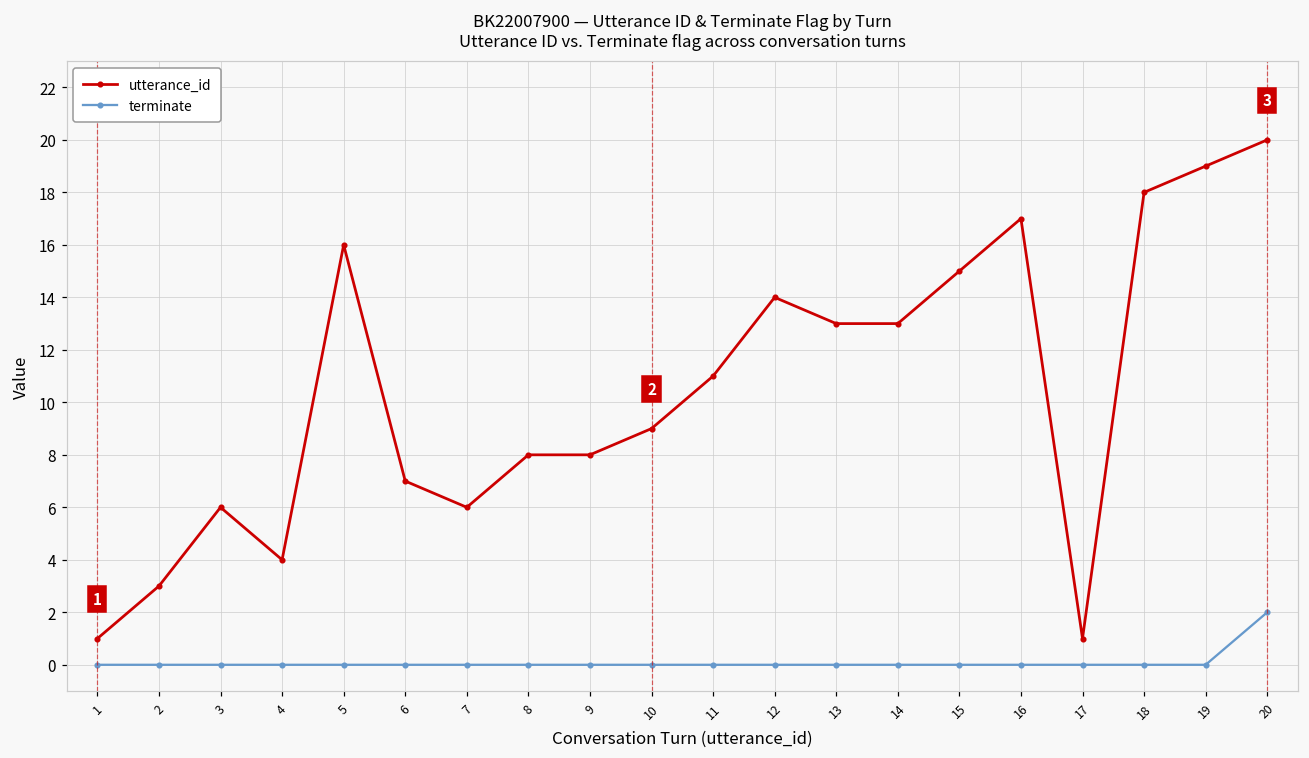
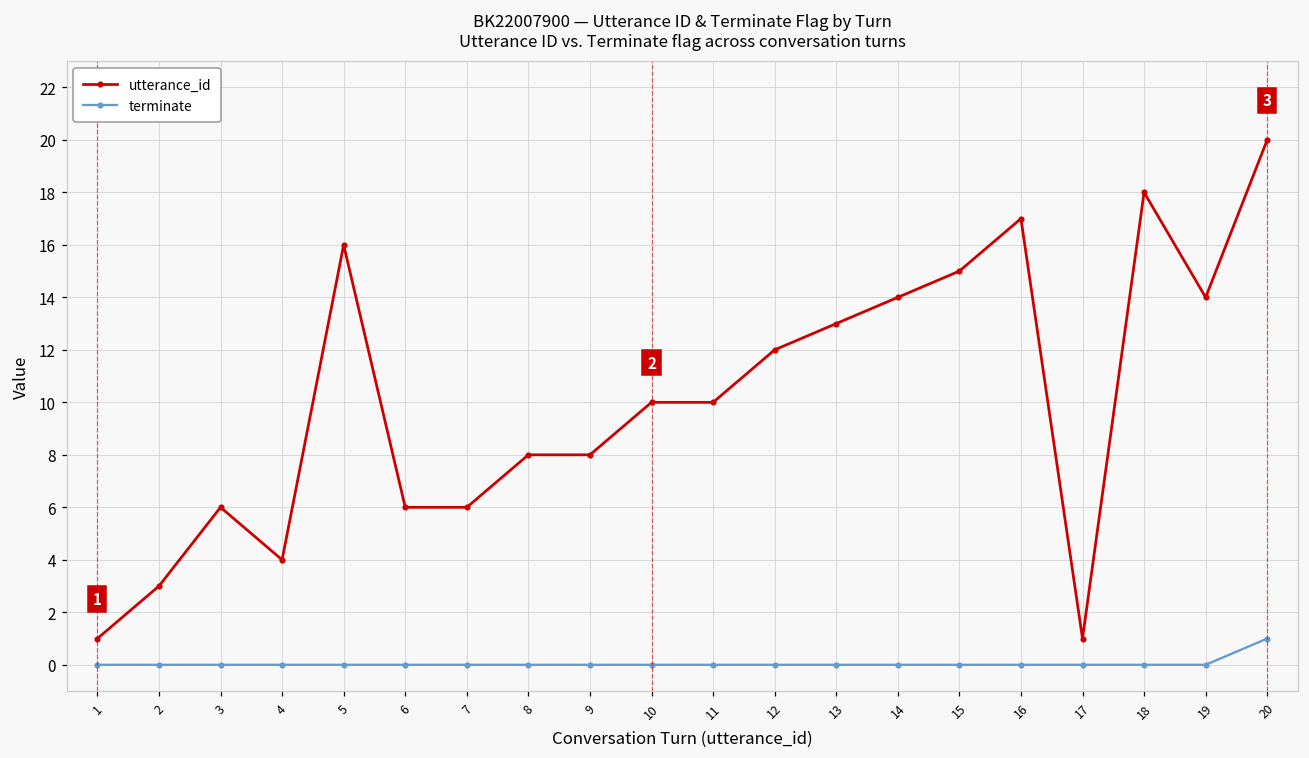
utterance_id, 6: 7 -> 6
utterance_id, 10: 9 -> 10
utterance_id, 11: 11 -> 10
utterance_id, 12: 14 -> 12
utterance_id, 14: 13 -> 14
utterance_id, 19: 19 -> 14
terminate, 20: 2 -> 1
